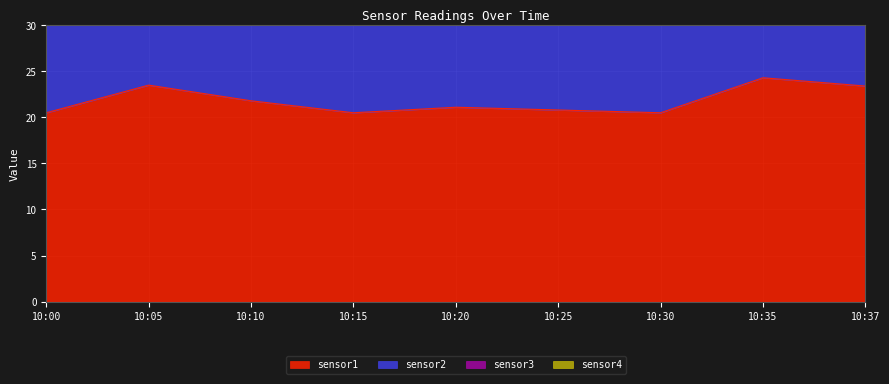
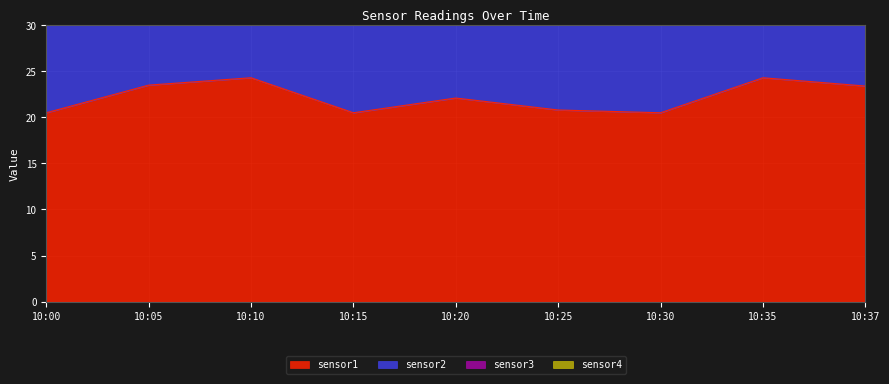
sensor1, 10:10: 22 -> 24
sensor1, 10:20: 21 -> 22
